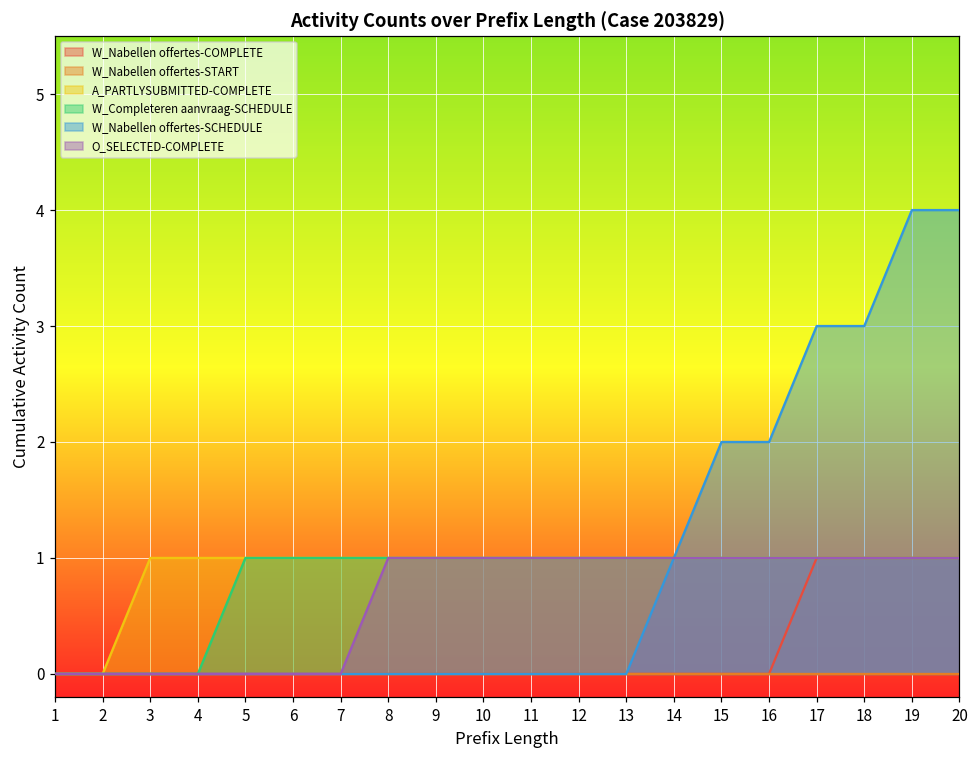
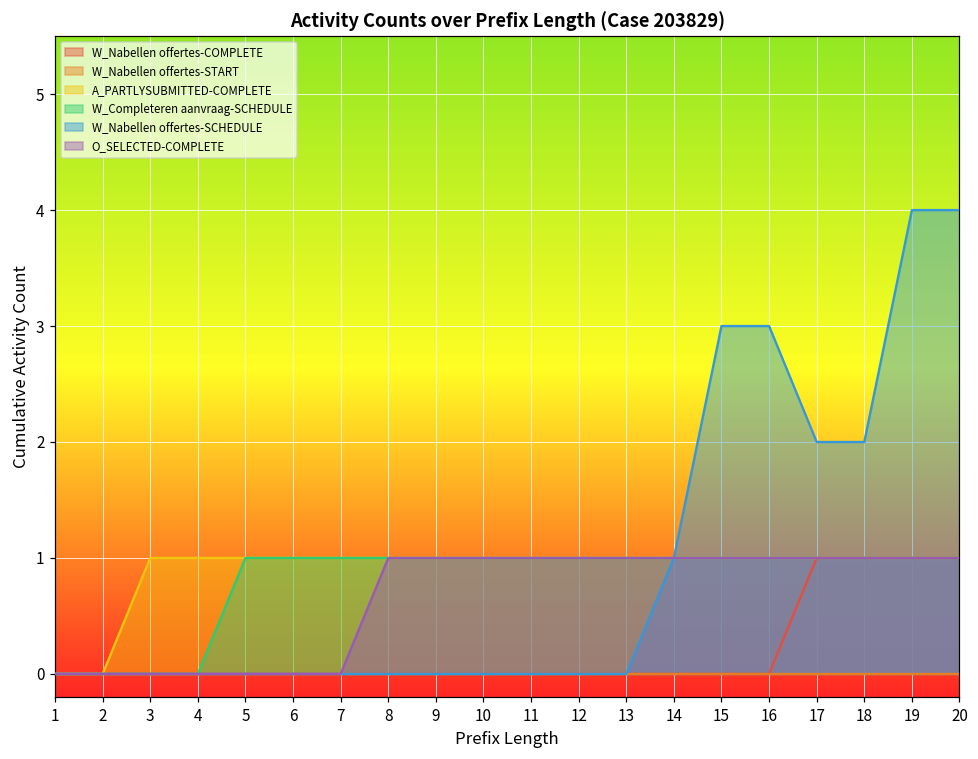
W_Nabellen offertes-SCHEDULE, 15: 2 -> 3
W_Nabellen offertes-SCHEDULE, 16: 2 -> 3
W_Nabellen offertes-SCHEDULE, 17: 3 -> 2
W_Nabellen offertes-SCHEDULE, 18: 3 -> 2
